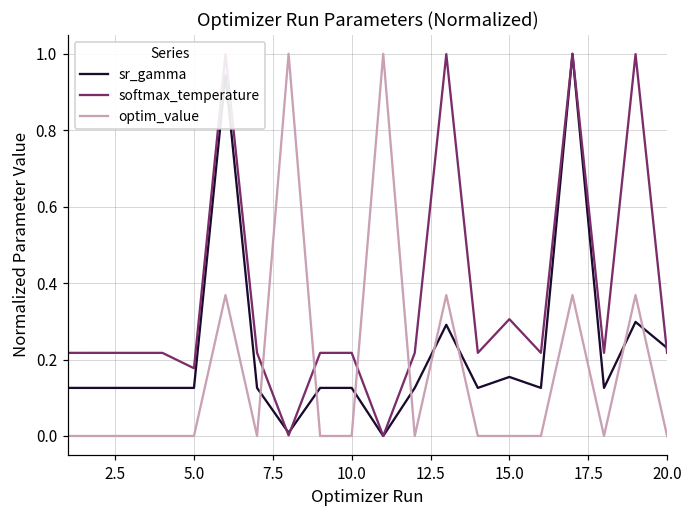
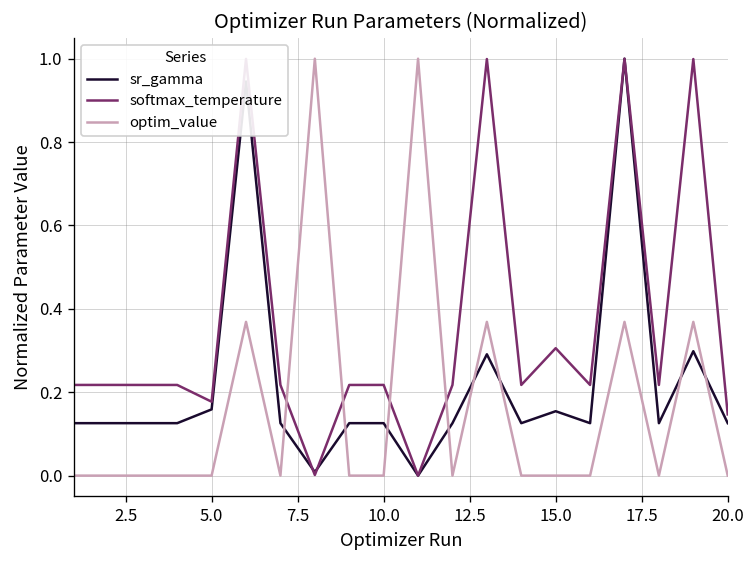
sr_gamma, 5.0: 0.13 -> 0.16
sr_gamma, 20.0: 0.23 -> 0.13
softmax_temperature, 20.0: 0.22 -> 0.15
